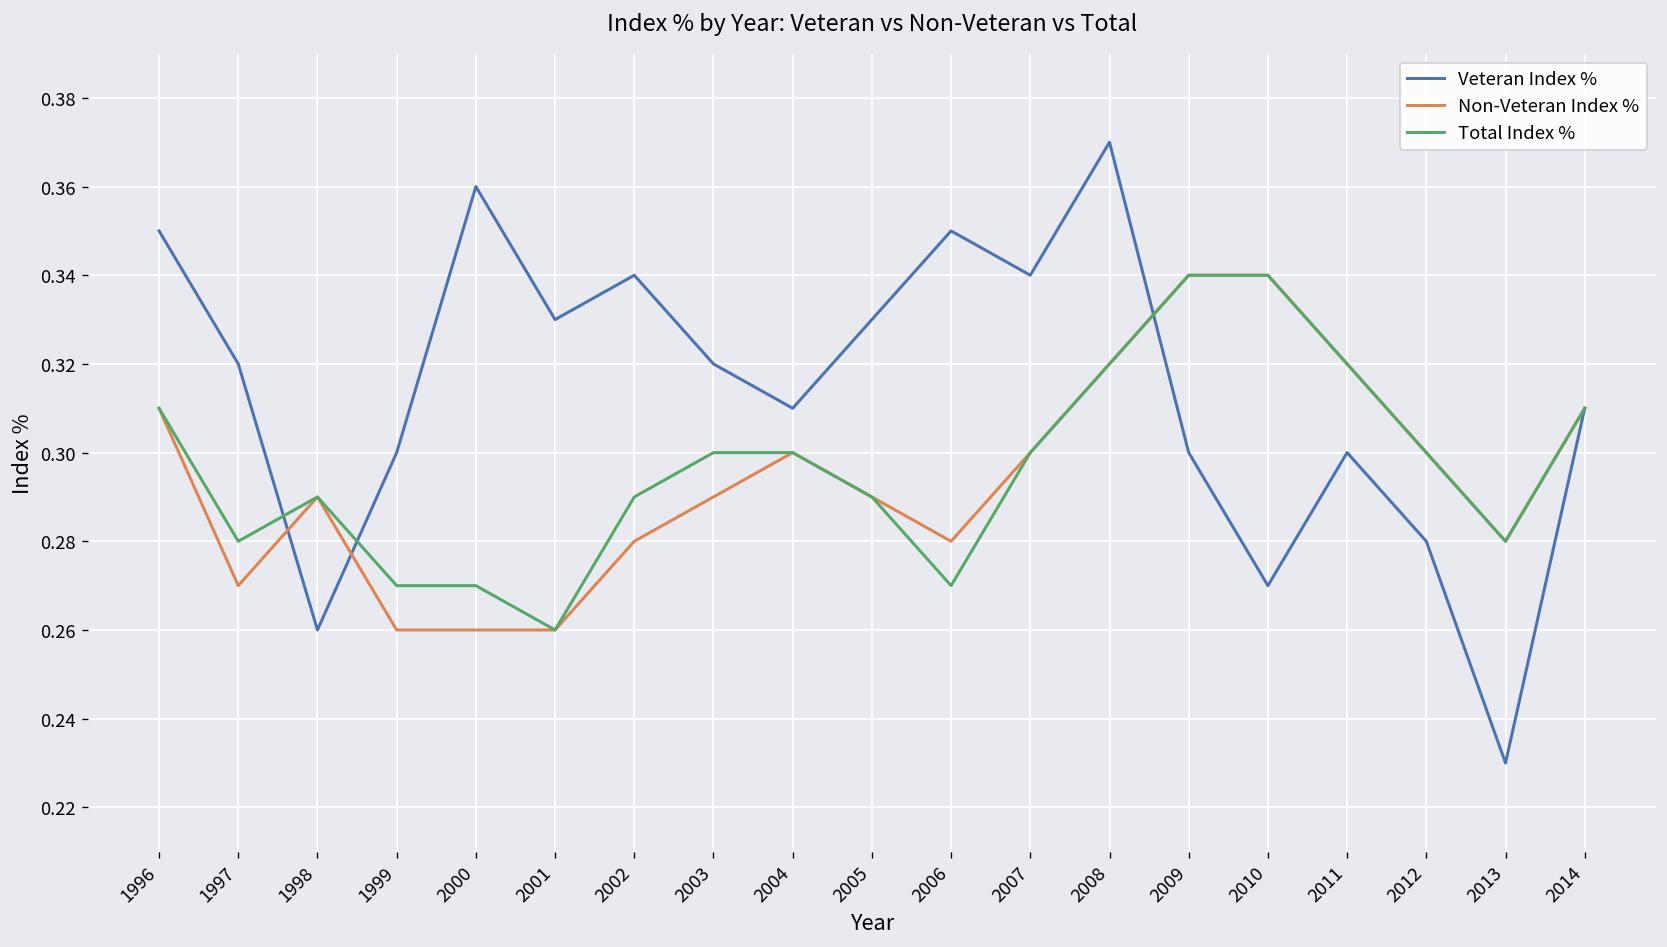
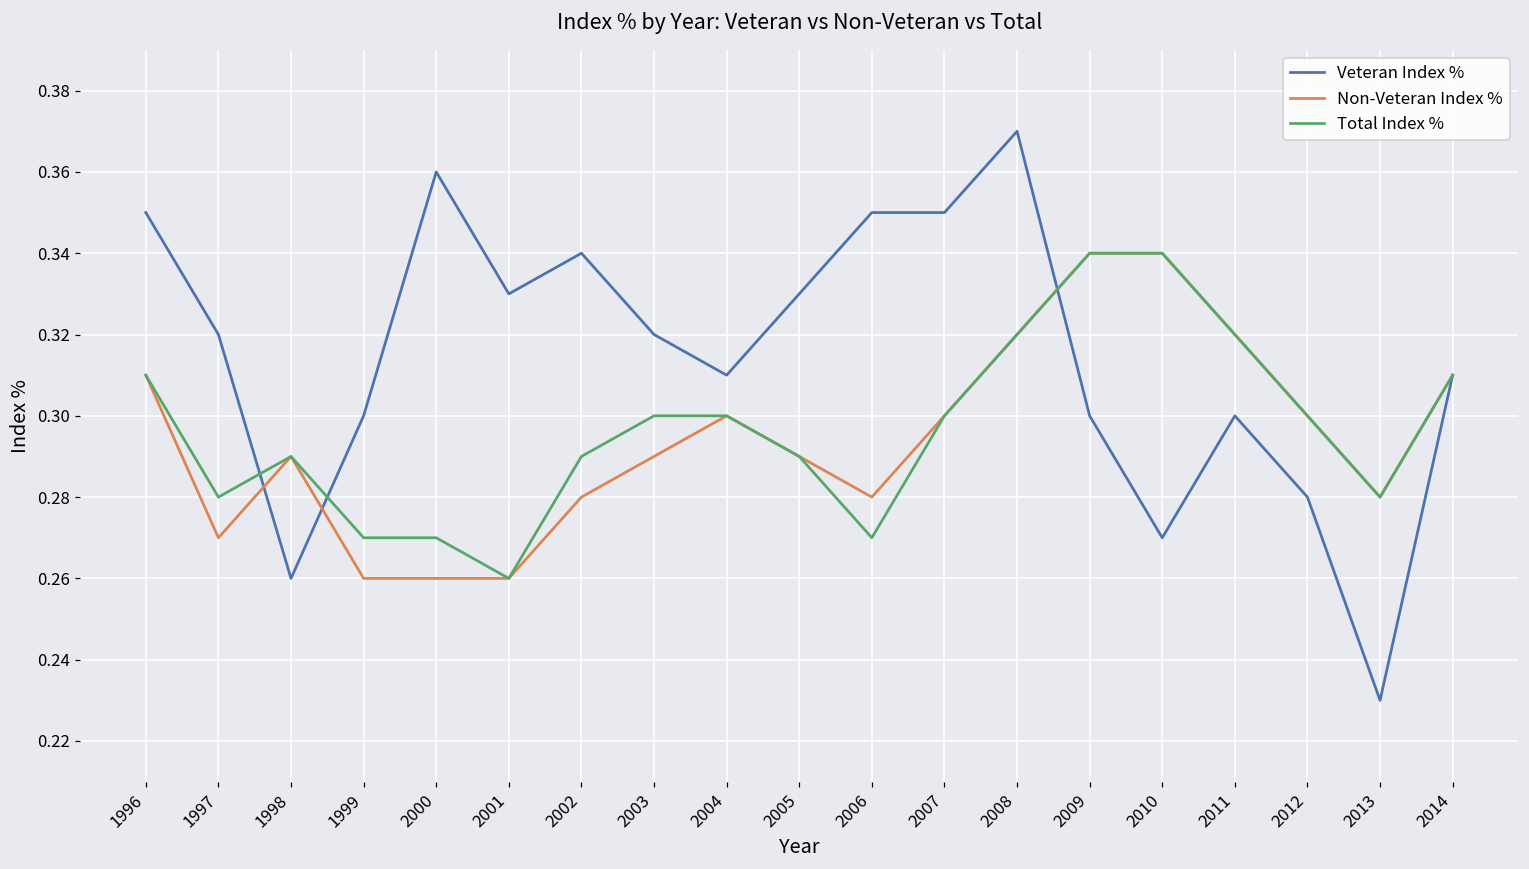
Veteran Index %, 2007: 0.34 -> 0.35
